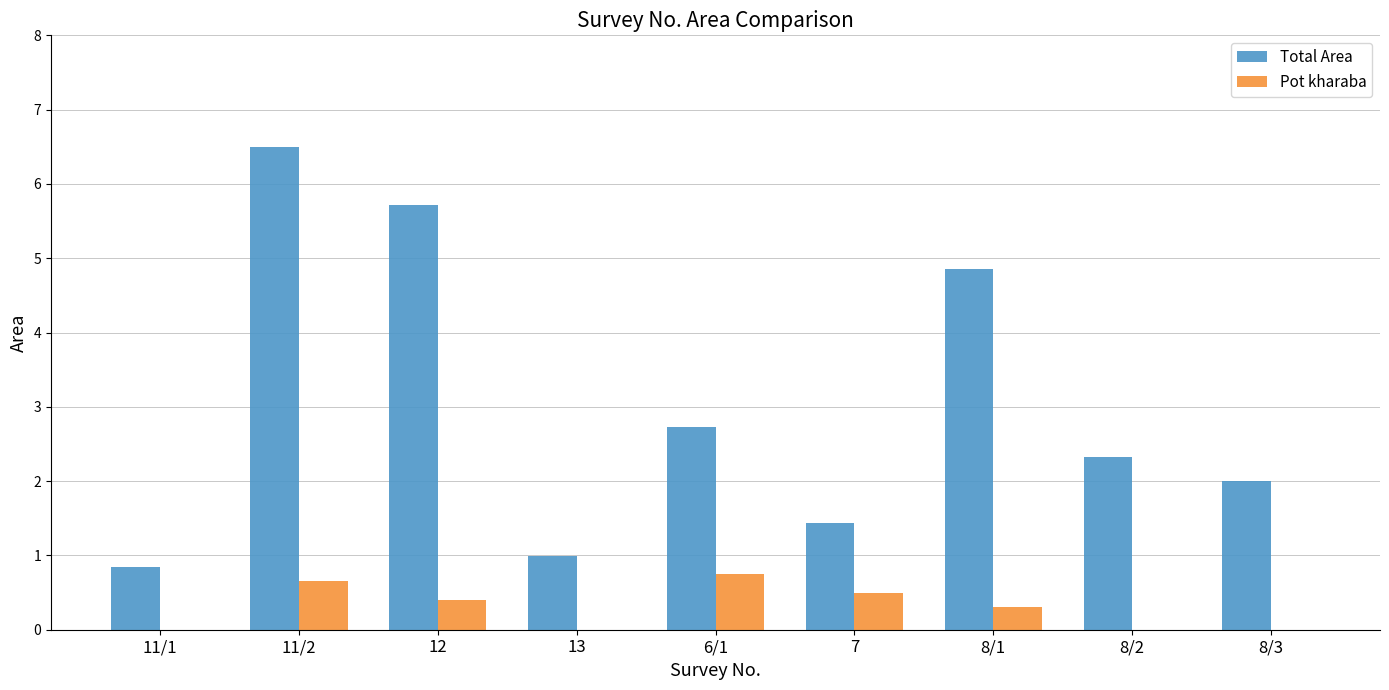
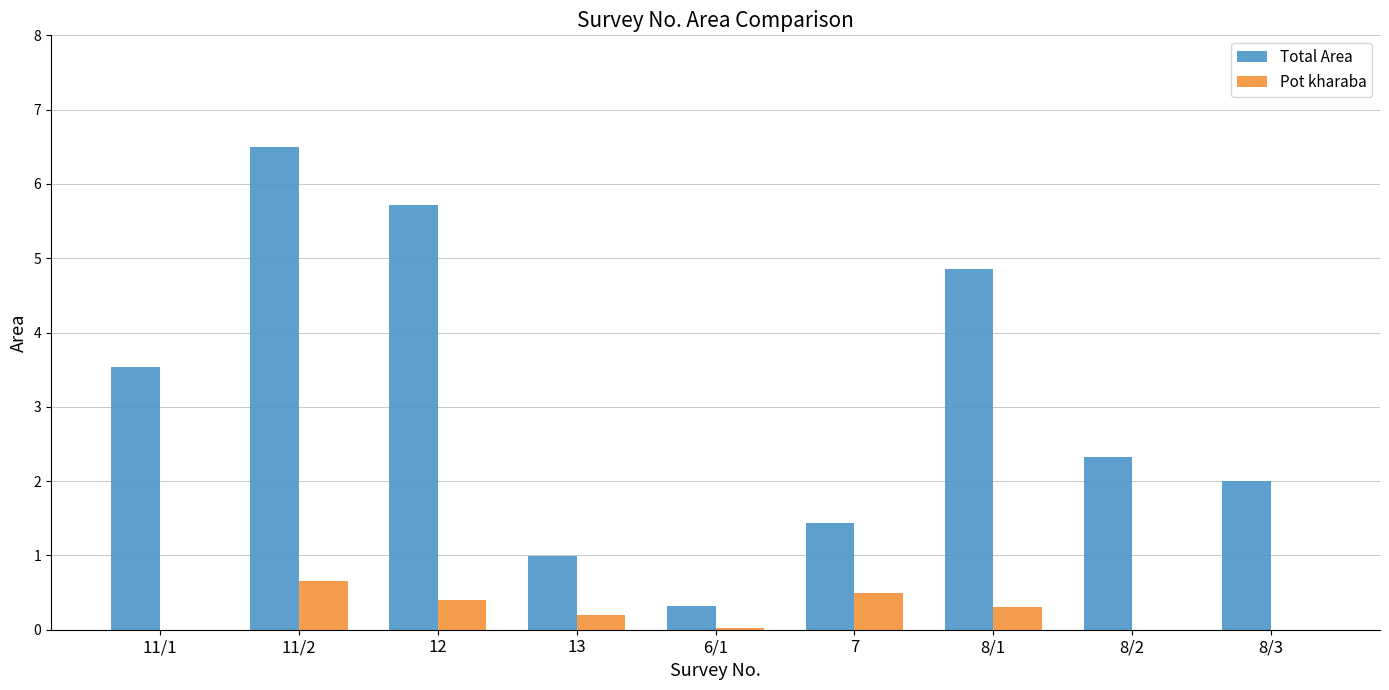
Total Area, 11/1: 0.9 -> 3.5
Pot kharaba, 13: 0.0 -> 0.2
Total Area, 6/1: 2.7 -> 0.3
Pot kharaba, 6/1: 0.8 -> 0.0
